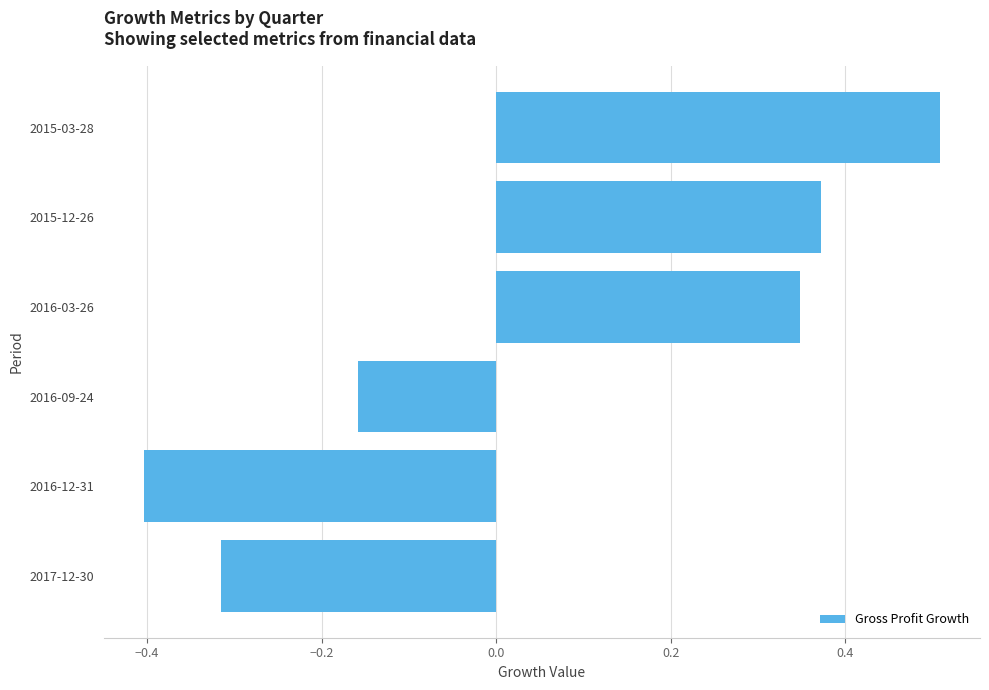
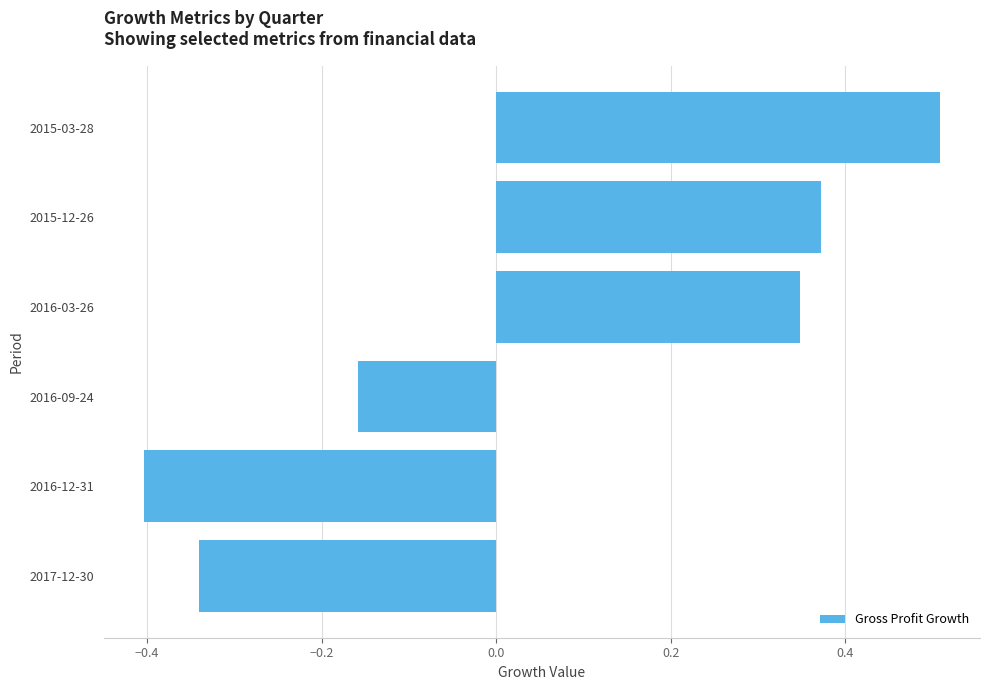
2017-12-30: -0.32 -> -0.34
